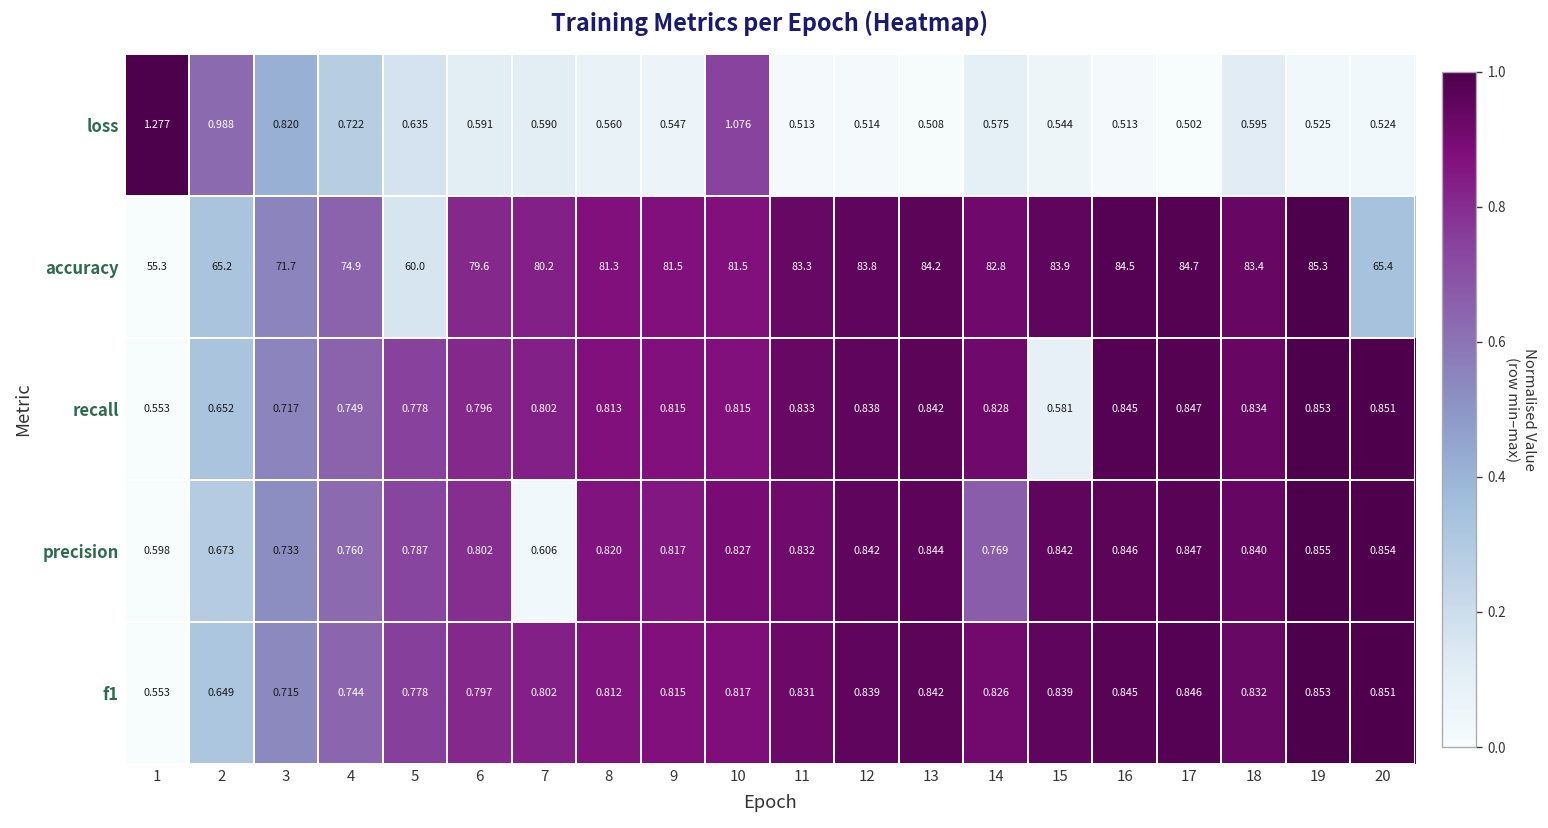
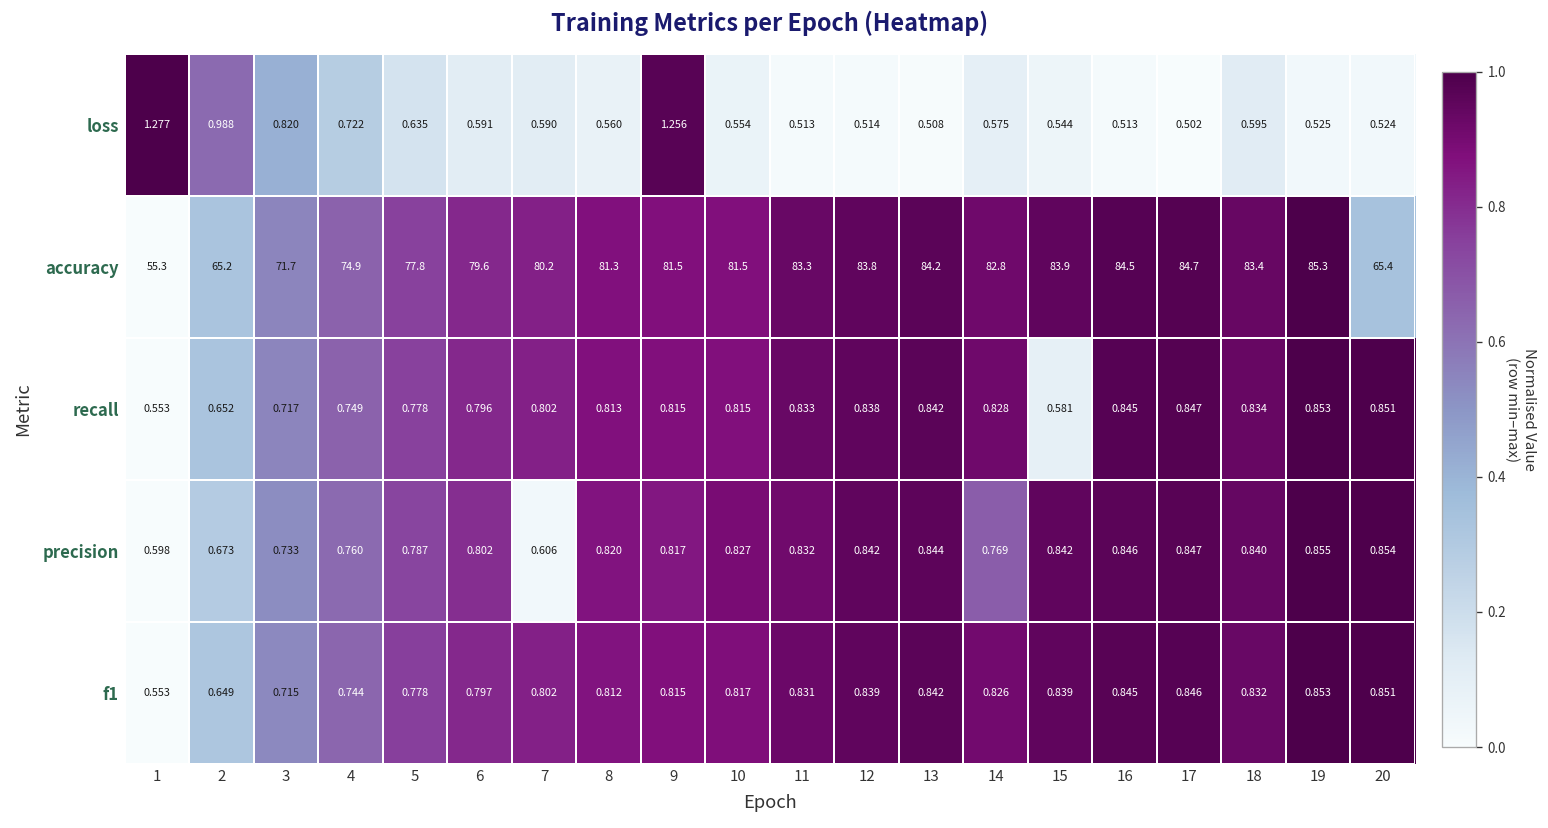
loss, 9: 0.547 -> 1.256
loss, 10: 1.076 -> 0.554
accuracy, 5: 60.0 -> 77.8
